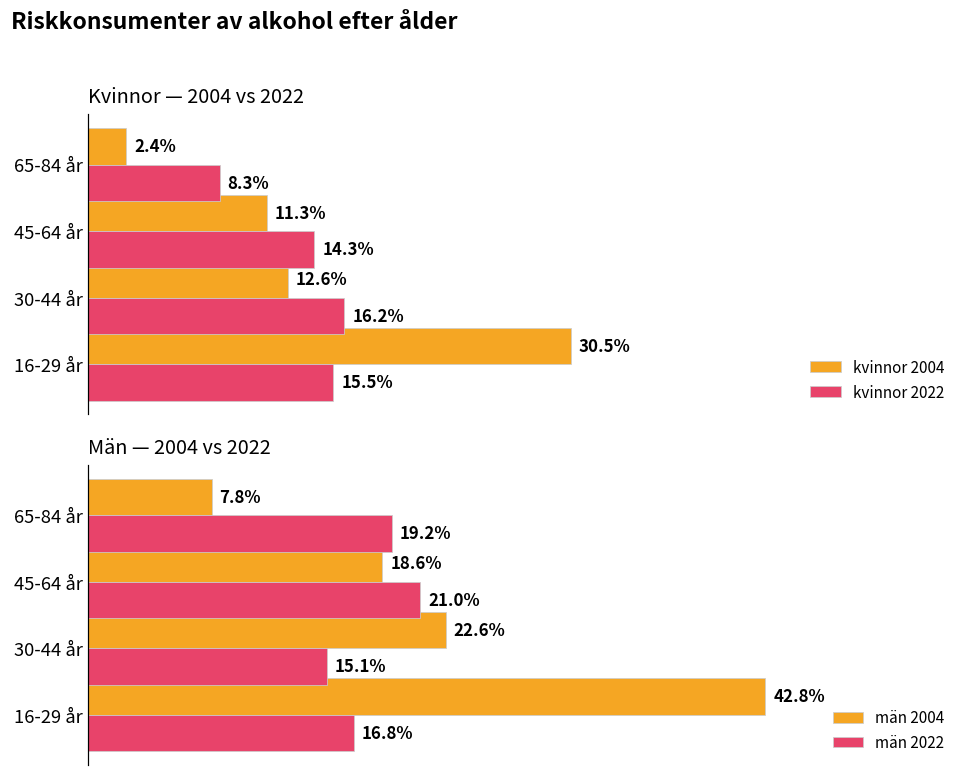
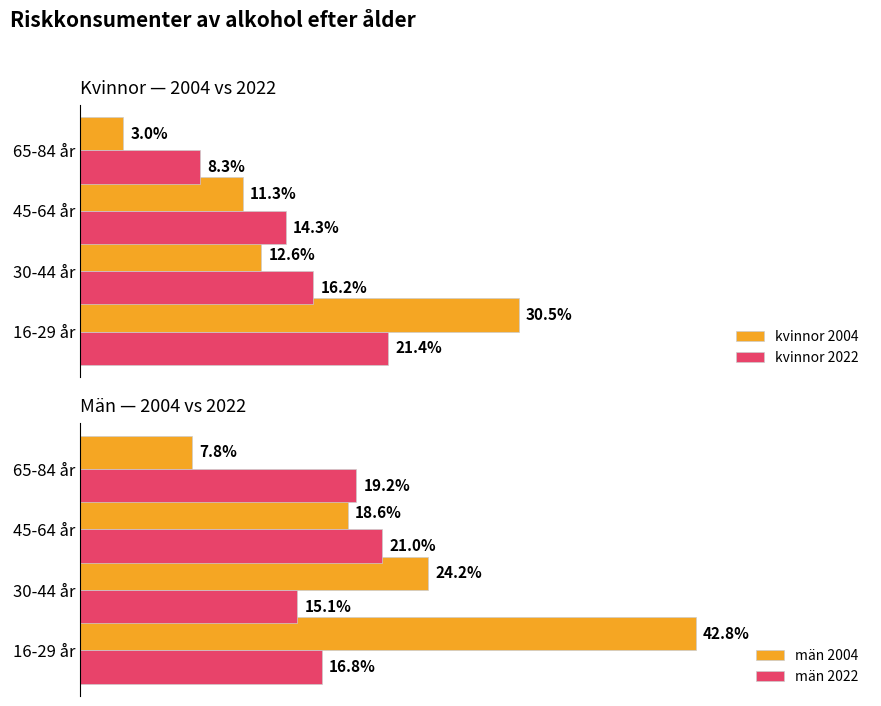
Kvinnor — 2004 vs 2022, kvinnor 2004, 65-84 år: 2.4% -> 3.0%
Kvinnor — 2004 vs 2022, kvinnor 2022, 16-29 år: 15.5% -> 21.4%
Män — 2004 vs 2022, män 2004, 30-44 år: 22.6% -> 24.2%
